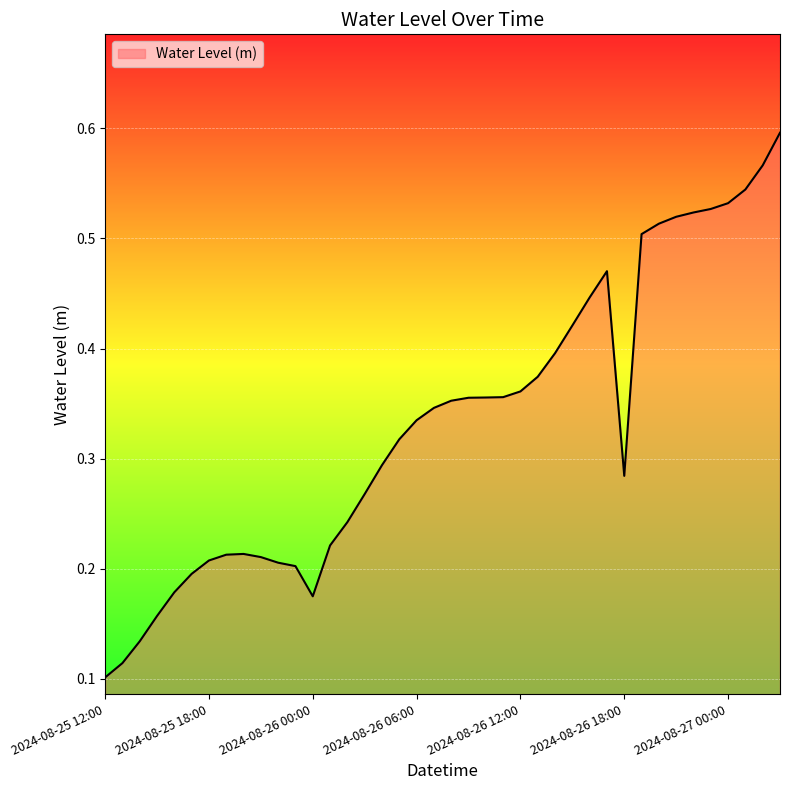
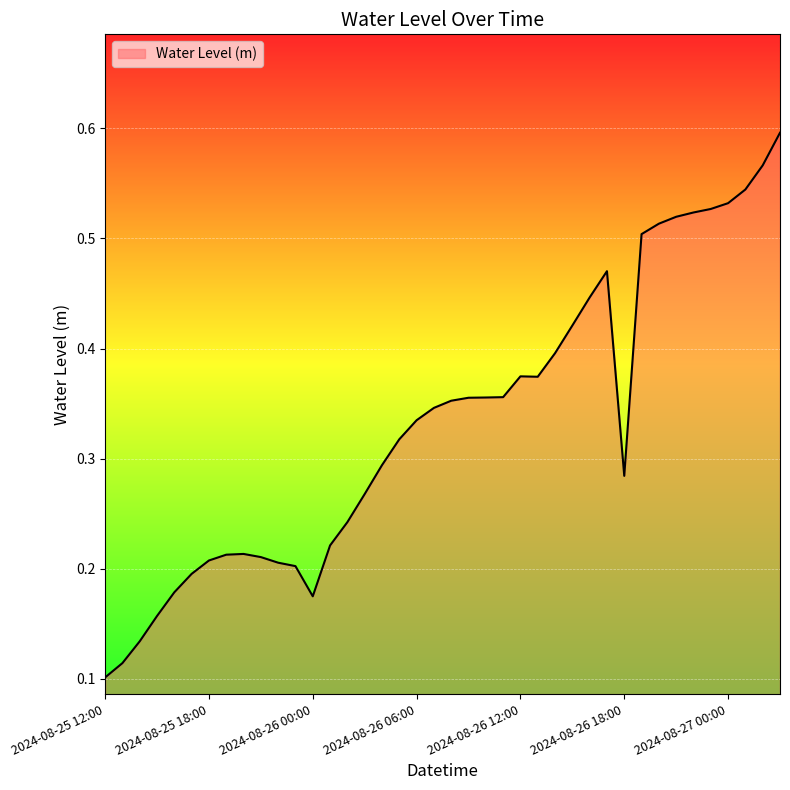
2024-08-26 12:00: 0.361 -> 0.375
